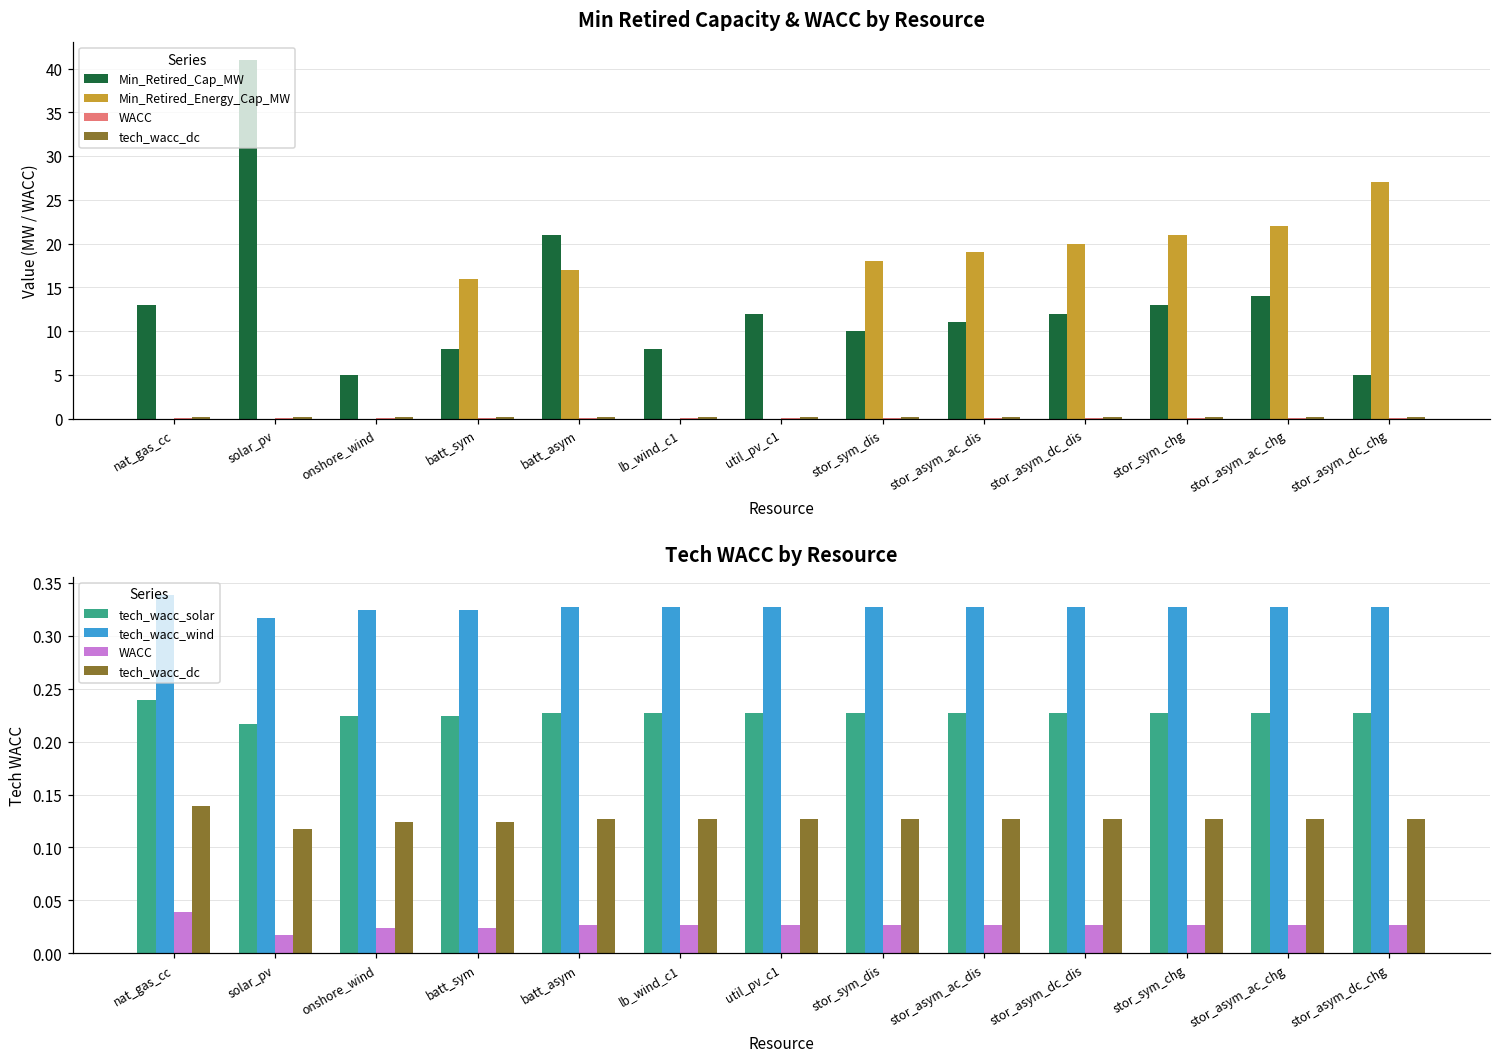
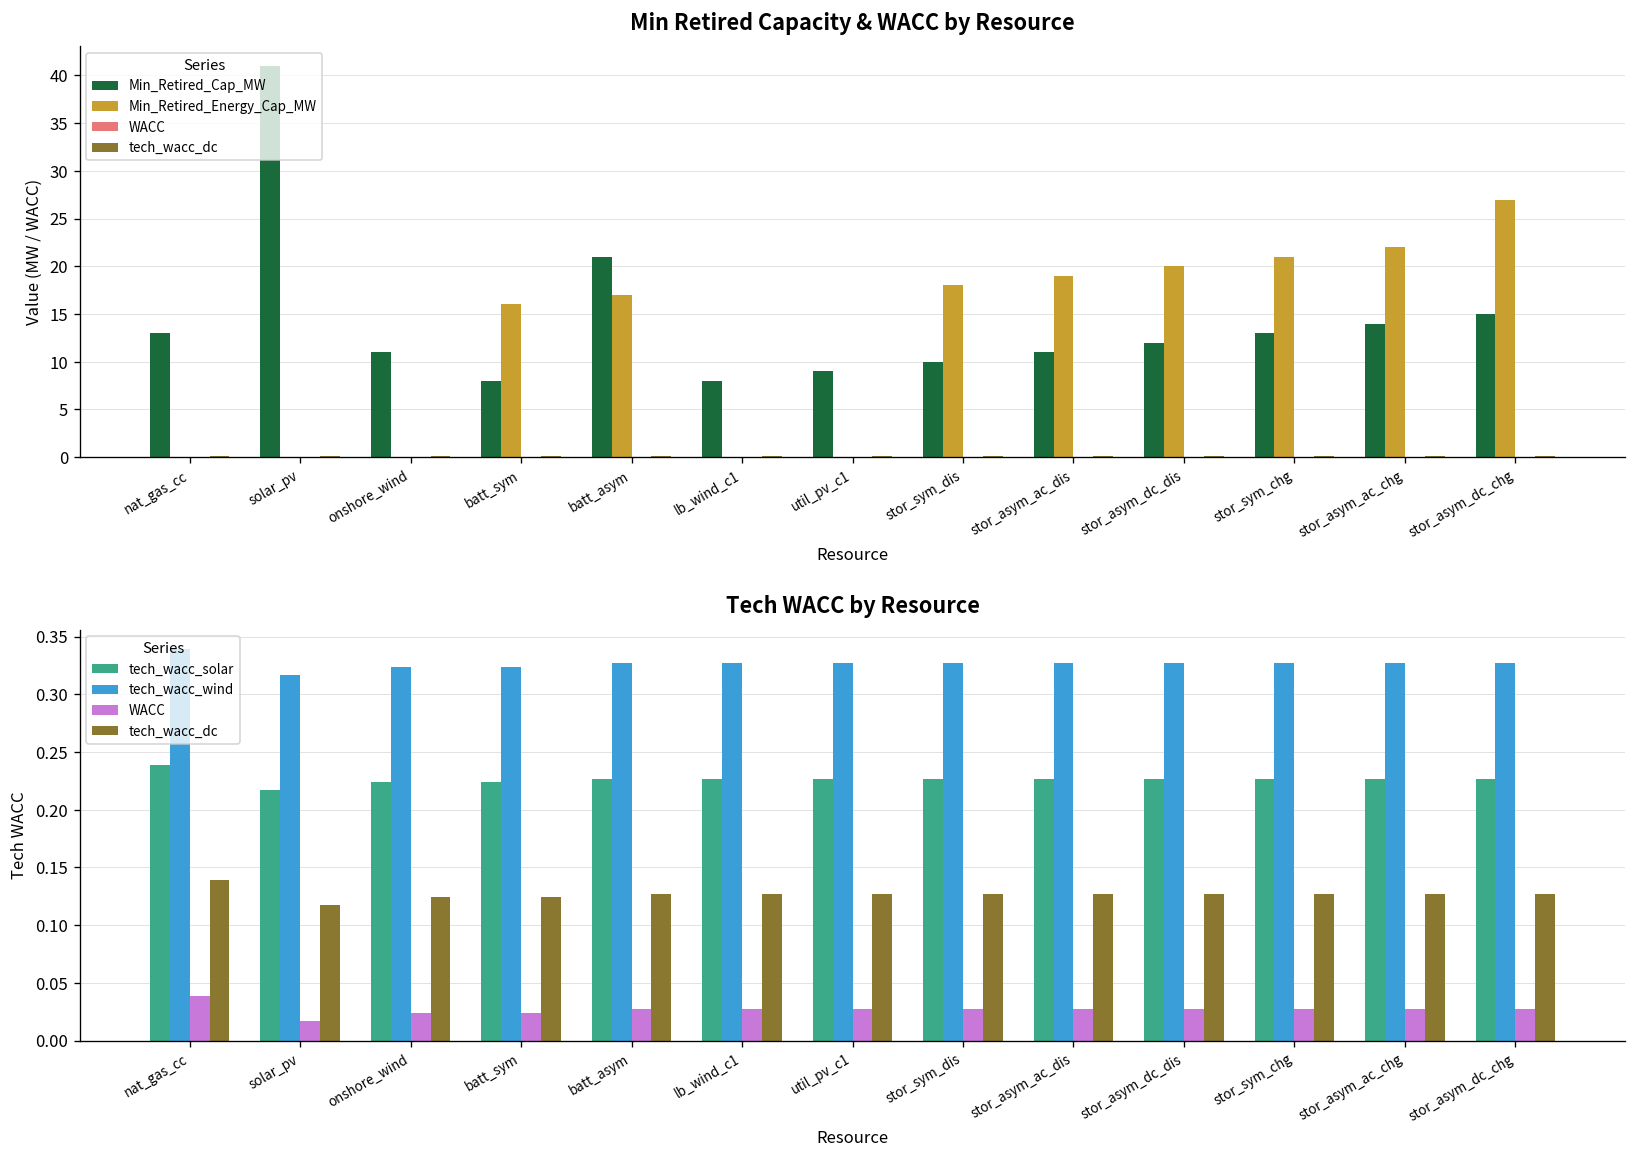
Min Retired Capacity & WACC by Resource, Min_Retired_Cap_MW, onshore_wind: 5 -> 11
Min Retired Capacity & WACC by Resource, Min_Retired_Cap_MW, util_pv_c1: 12 -> 9
Min Retired Capacity & WACC by Resource, Min_Retired_Cap_MW, stor_asym_dc_chg: 5 -> 15
